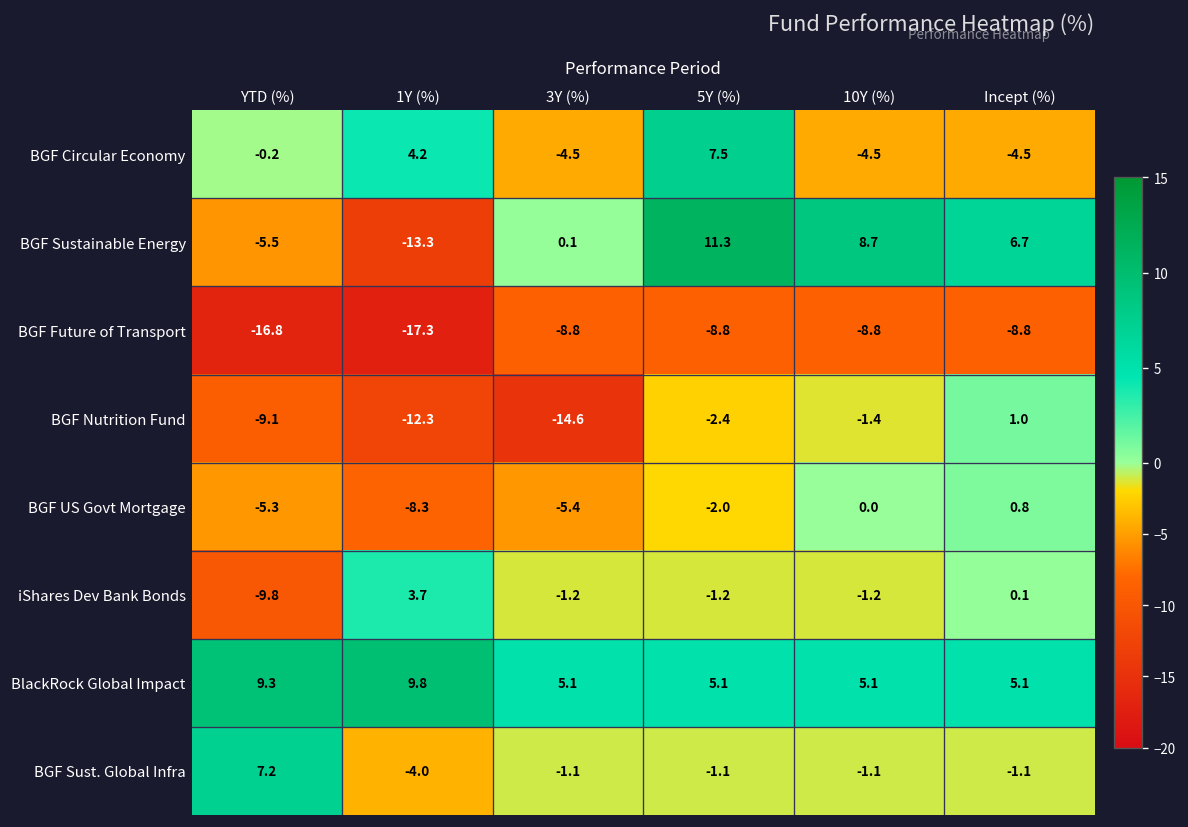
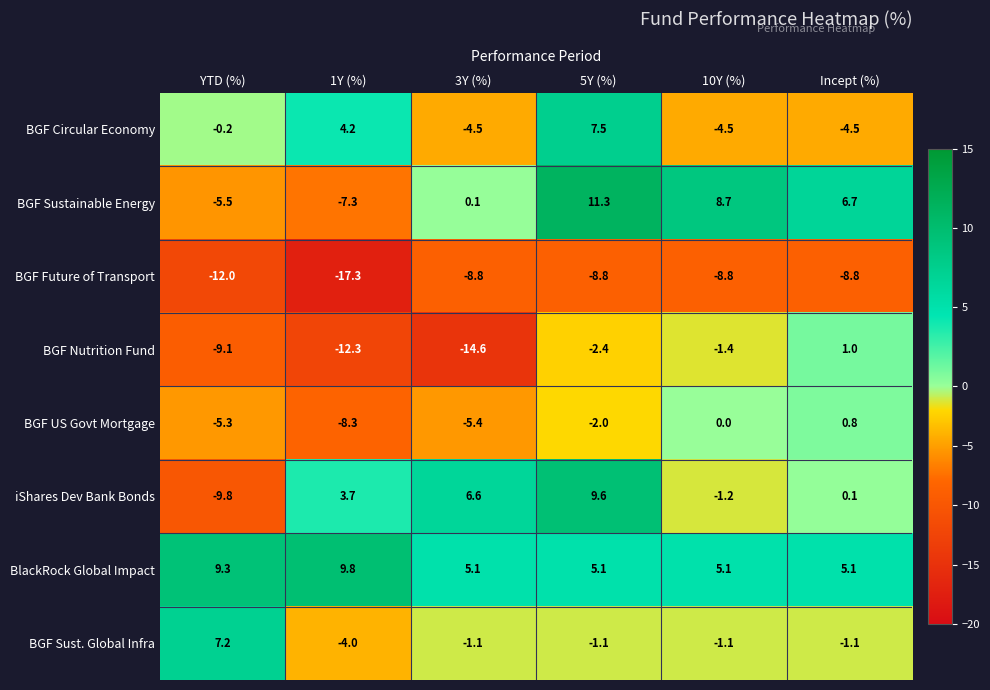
BGF Sustainable Energy, 1Y (%): -13.3 -> -7.3
BGF Future of Transport, YTD (%): -16.8 -> -12.0
iShares Dev Bank Bonds, 3Y (%): -1.2 -> 6.6
iShares Dev Bank Bonds, 5Y (%): -1.2 -> 9.6
